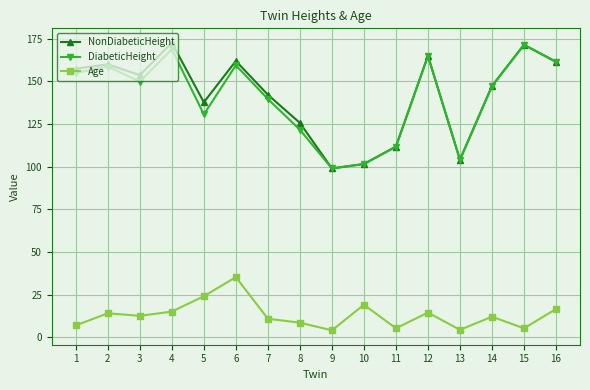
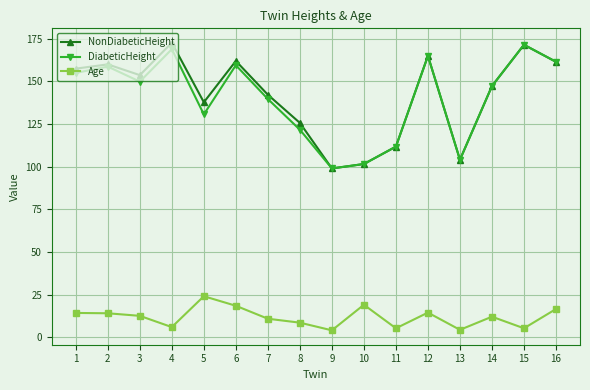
Age, 1: 7 -> 14
Age, 4: 15 -> 6
Age, 6: 35 -> 19
